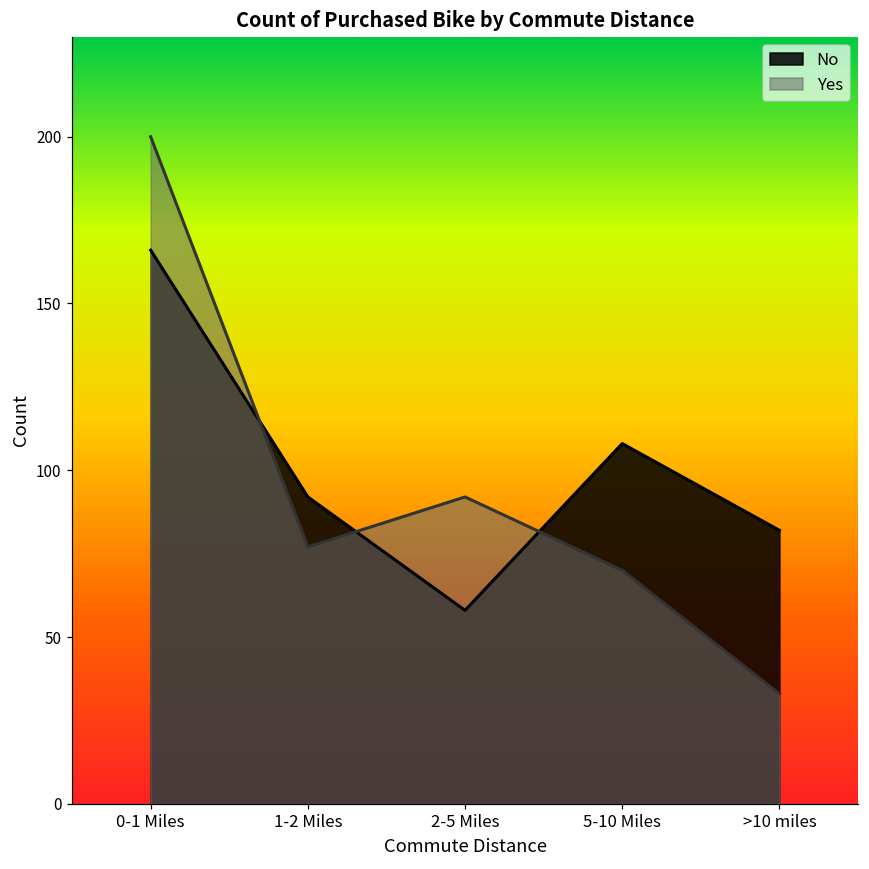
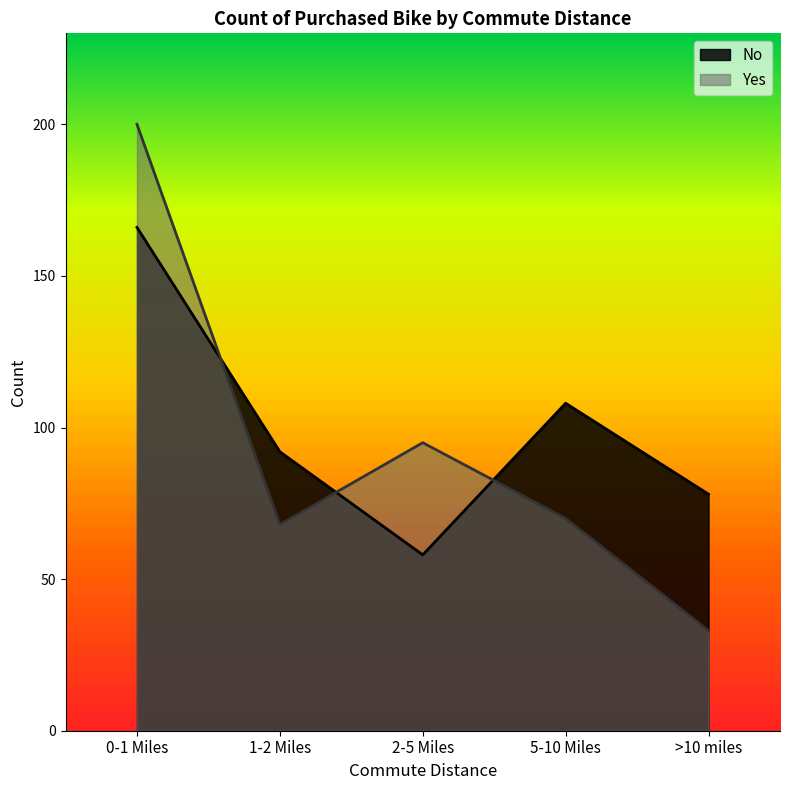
Yes, 1-2 Miles: 77 -> 68
Yes, 2-5 Miles: 92 -> 95
No, >10 miles: 82 -> 78
